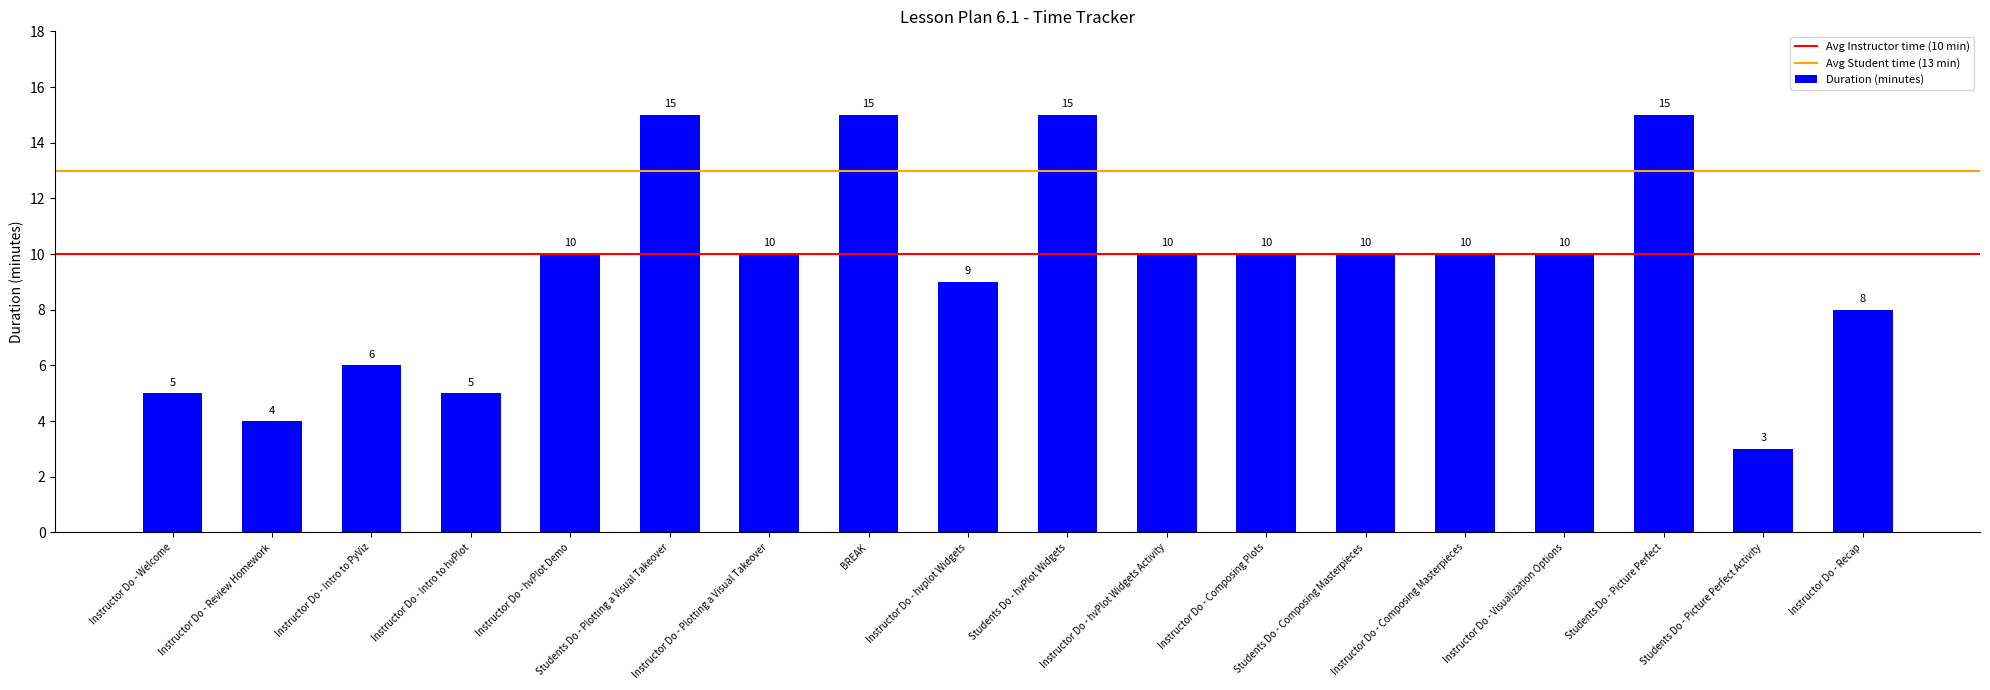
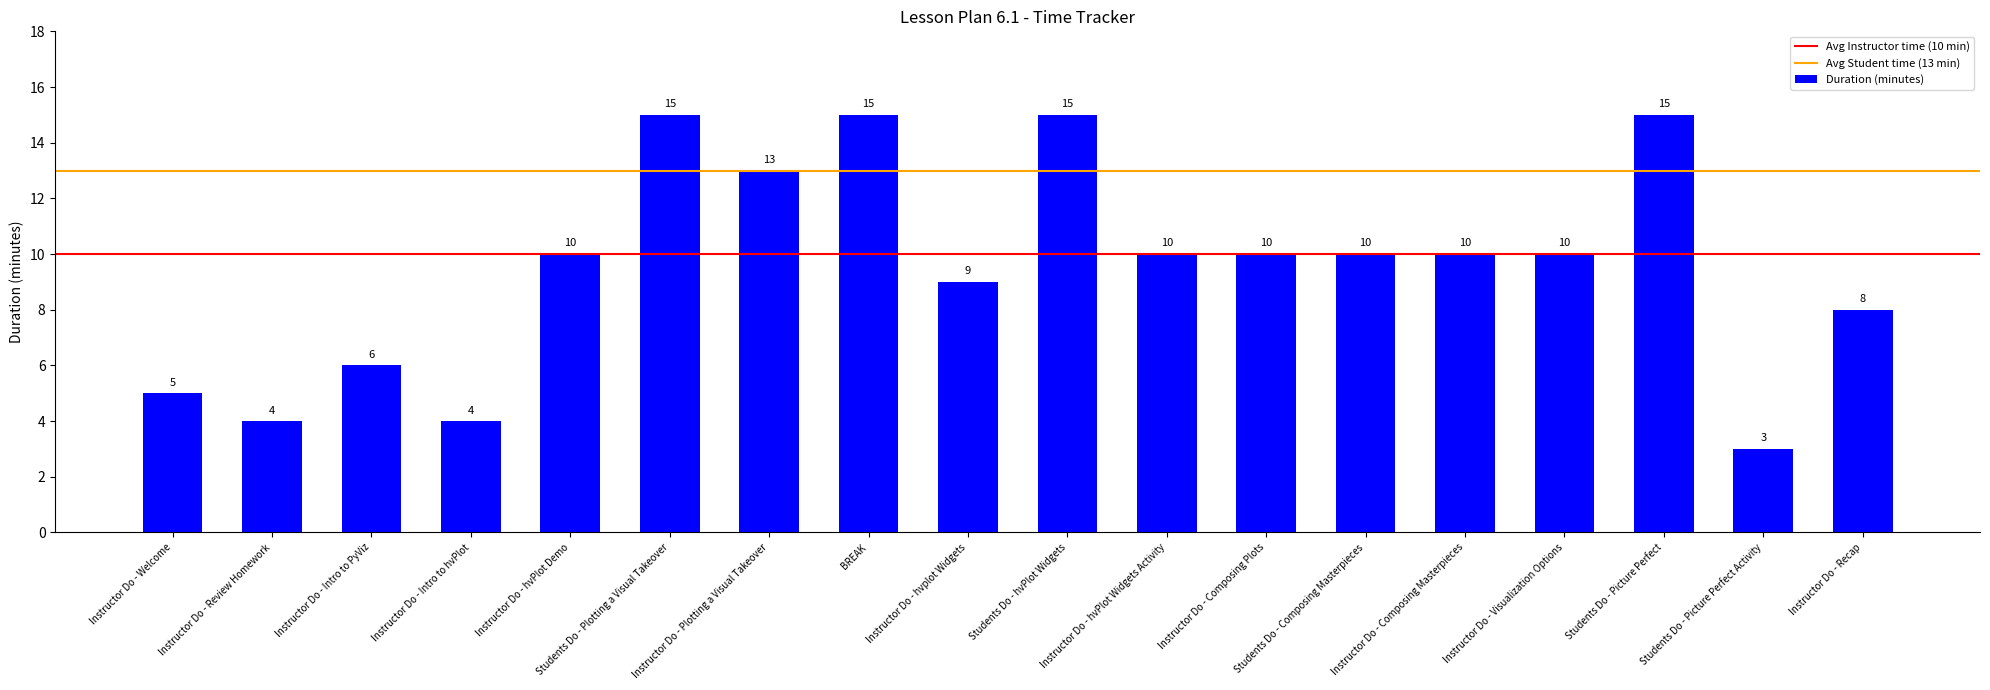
Instructor Do - Intro to hvPlot: 5 -> 4
Instructor Do - Plotting a Visual Takeover: 10 -> 13
